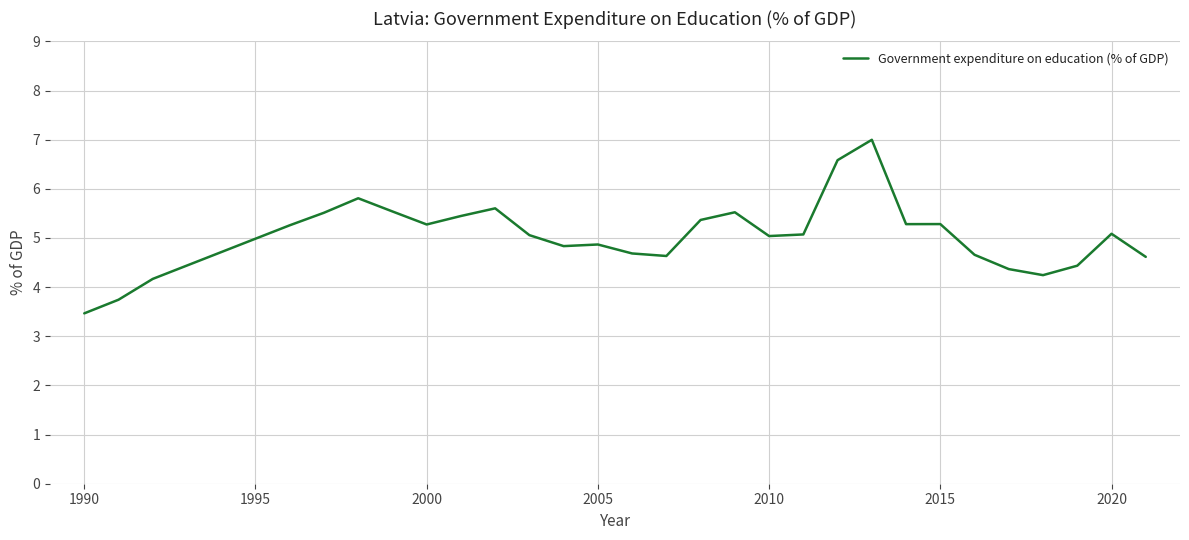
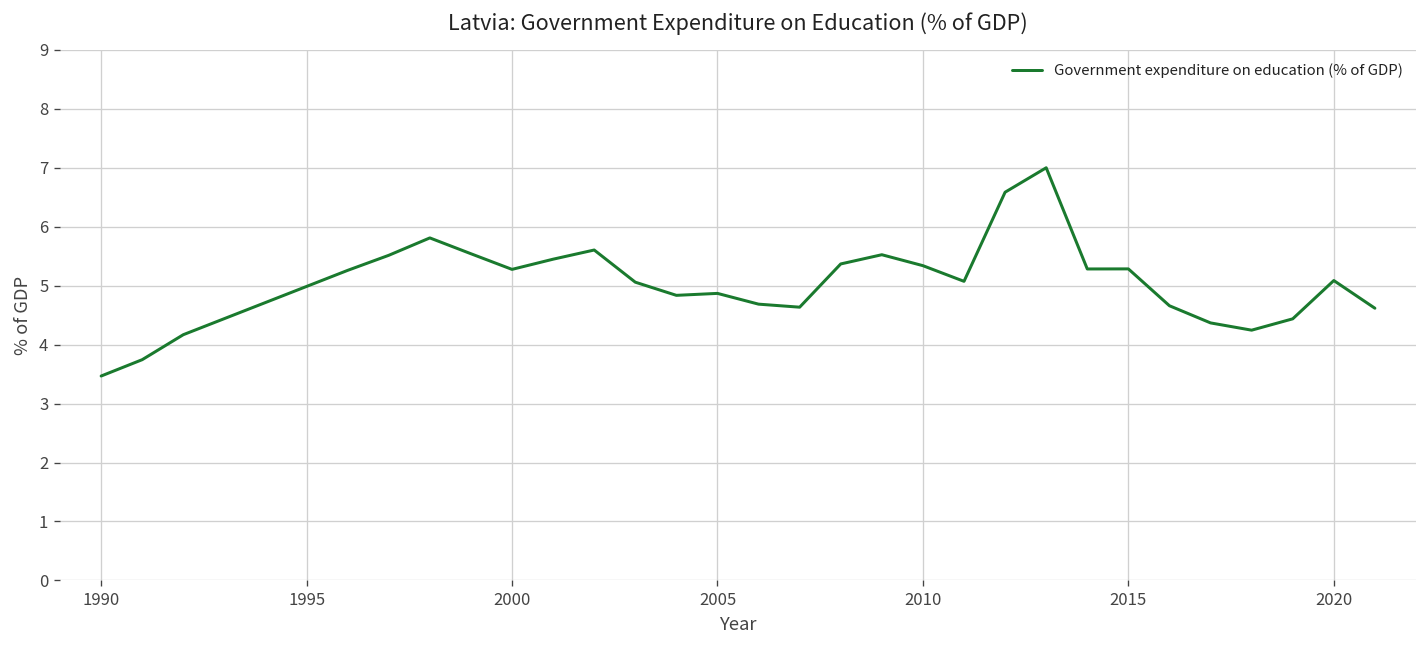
2010: 5.0 -> 5.3
